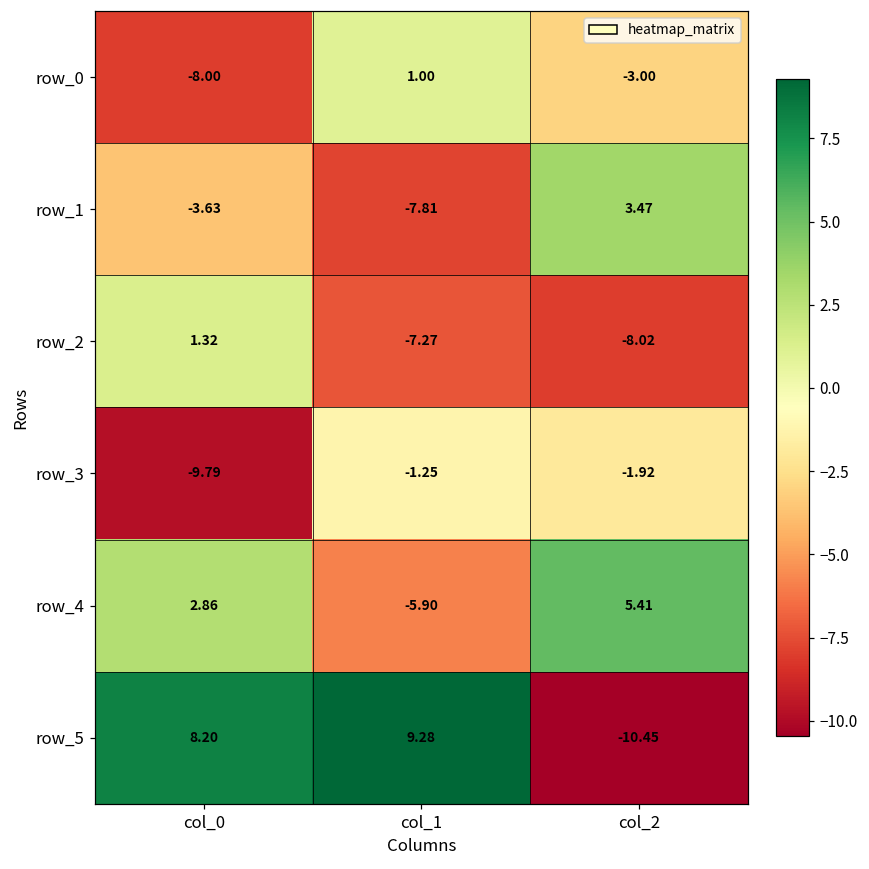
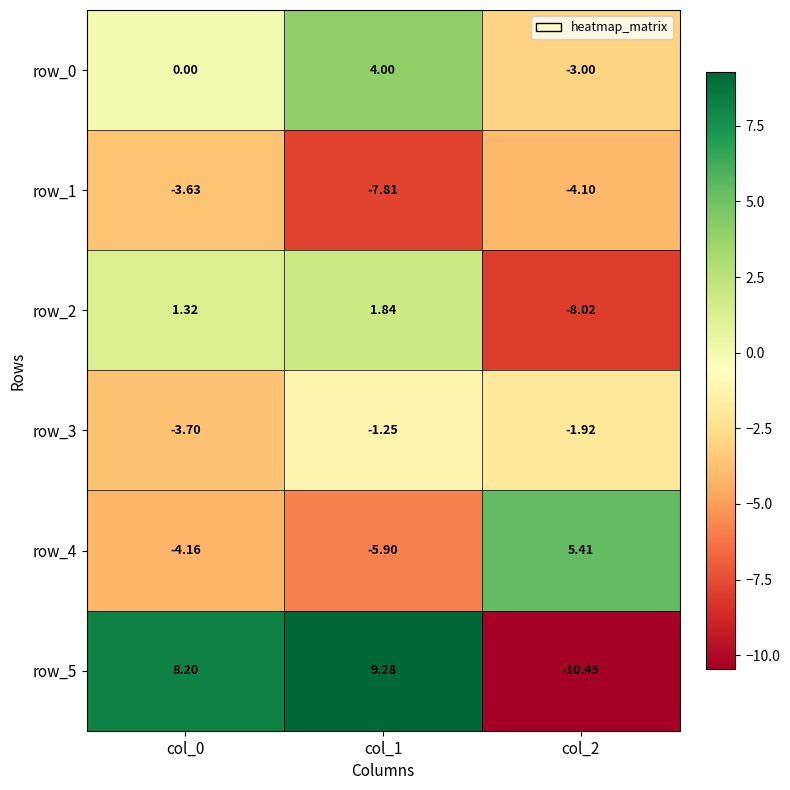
row_0, col_0: -8.00 -> 0.00
row_0, col_1: 1.00 -> 4.00
row_1, col_2: 3.47 -> -4.10
row_2, col_1: -7.27 -> 1.84
row_3, col_0: -9.79 -> -3.70
row_4, col_0: 2.86 -> -4.16
